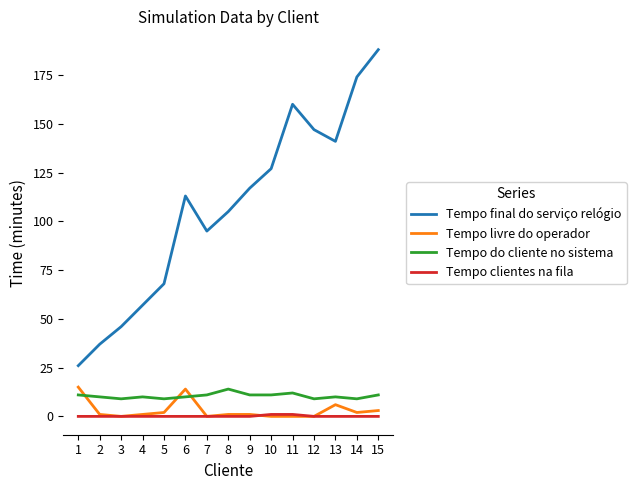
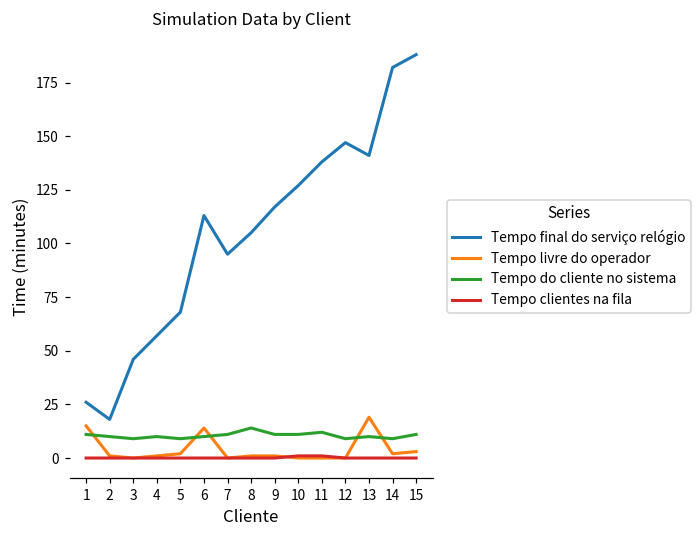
Tempo final do serviço relógio, 2: 37 -> 18
Tempo final do serviço relógio, 11: 160 -> 138
Tempo livre do operador, 13: 6 -> 19
Tempo final do serviço relógio, 14: 174 -> 182
